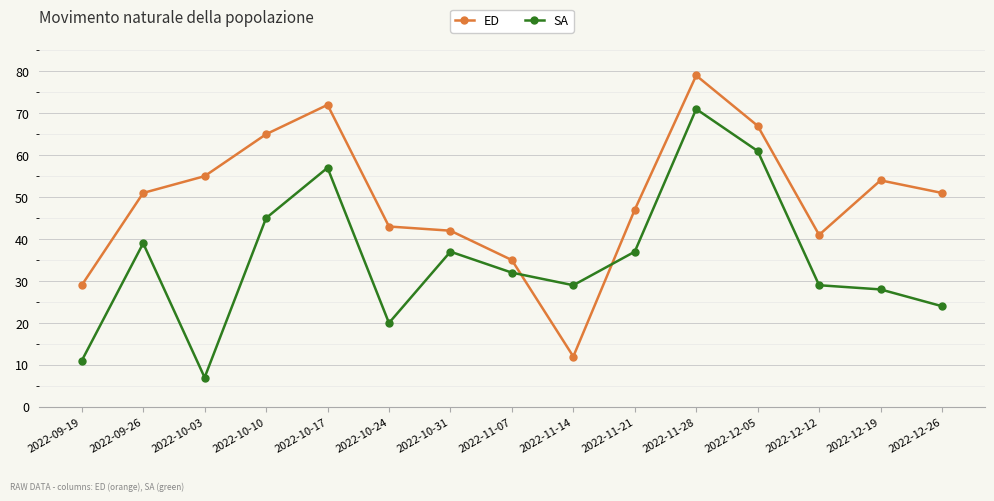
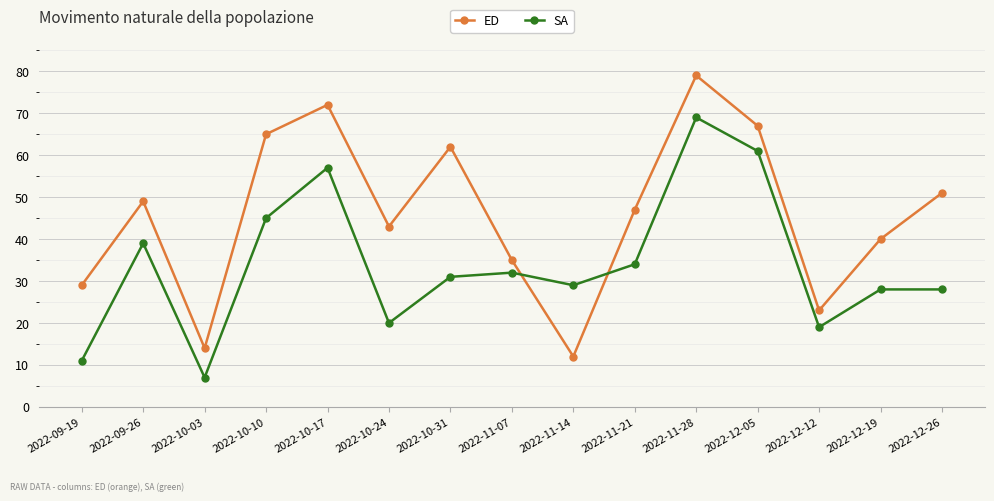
ED, 2022-09-26: 51 -> 49
ED, 2022-10-03: 55 -> 14
ED, 2022-10-31: 42 -> 62
SA, 2022-10-31: 37 -> 31
SA, 2022-11-21: 37 -> 34
SA, 2022-11-28: 71 -> 69
ED, 2022-12-12: 41 -> 23
SA, 2022-12-12: 29 -> 19
ED, 2022-12-19: 54 -> 40
SA, 2022-12-26: 24 -> 28
